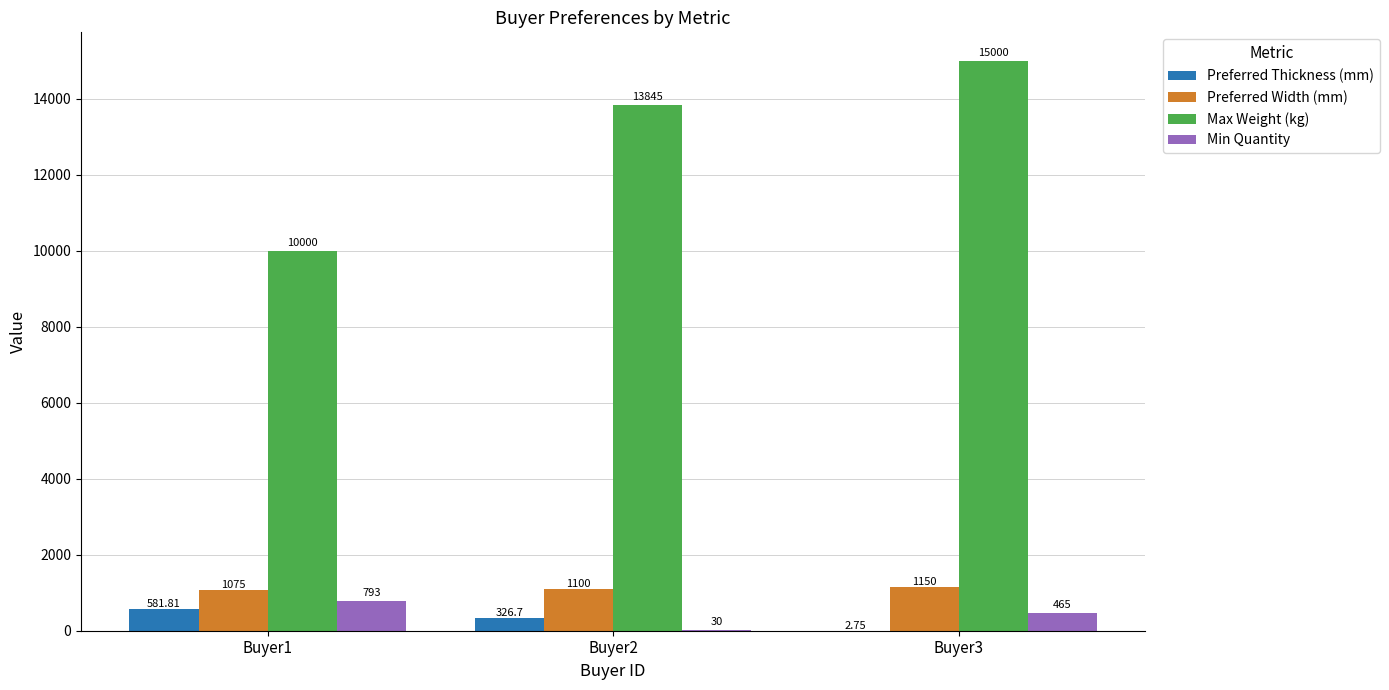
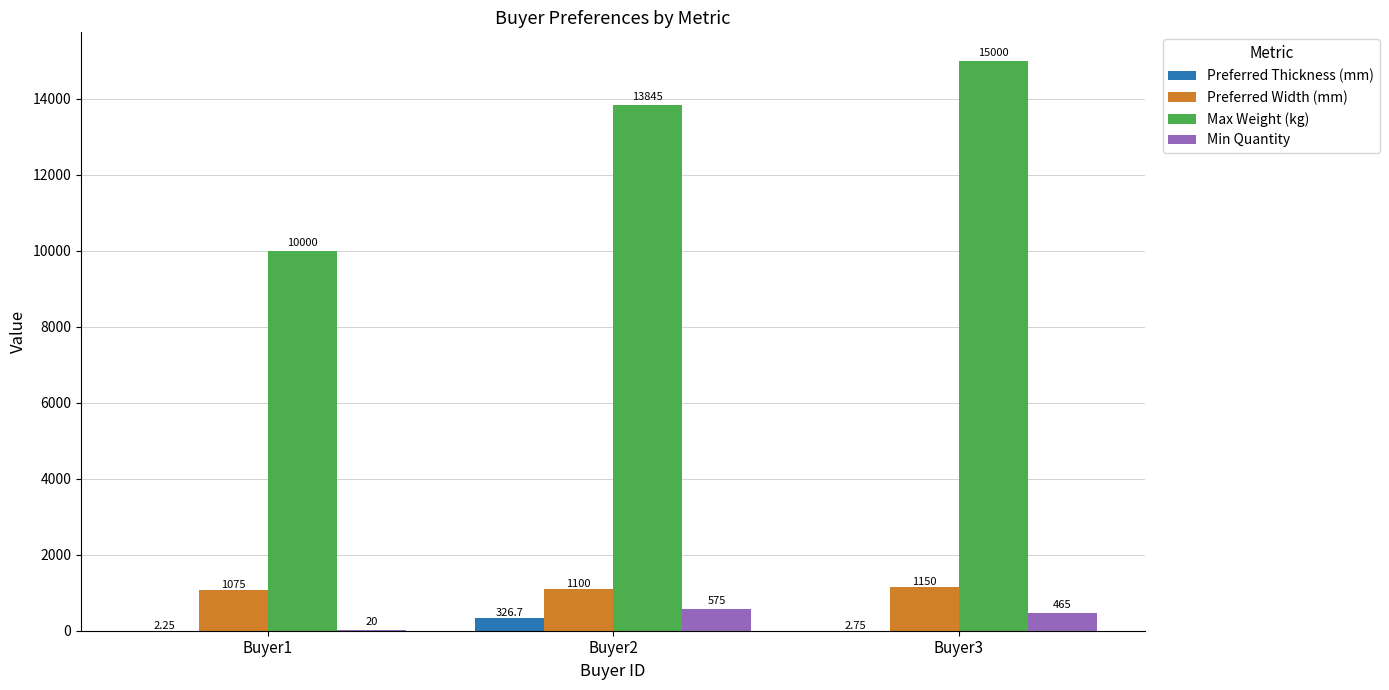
Preferred Thickness (mm), Buyer1: 581.81 -> 2.25
Min Quantity, Buyer1: 793 -> 20
Min Quantity, Buyer2: 30 -> 575
